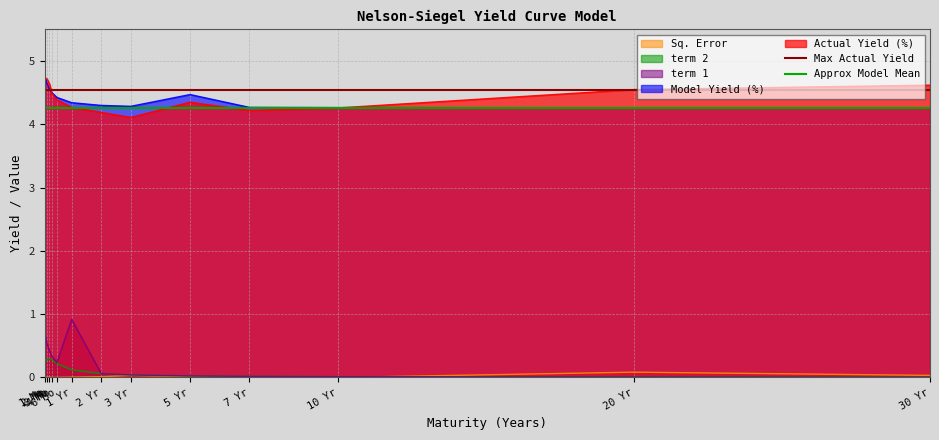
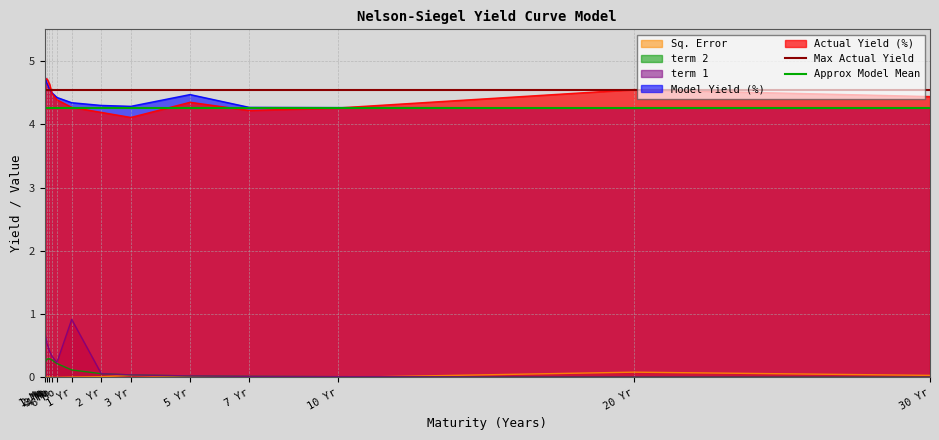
Actual Yield (%), 30 Yr: 4.6 -> 4.4
